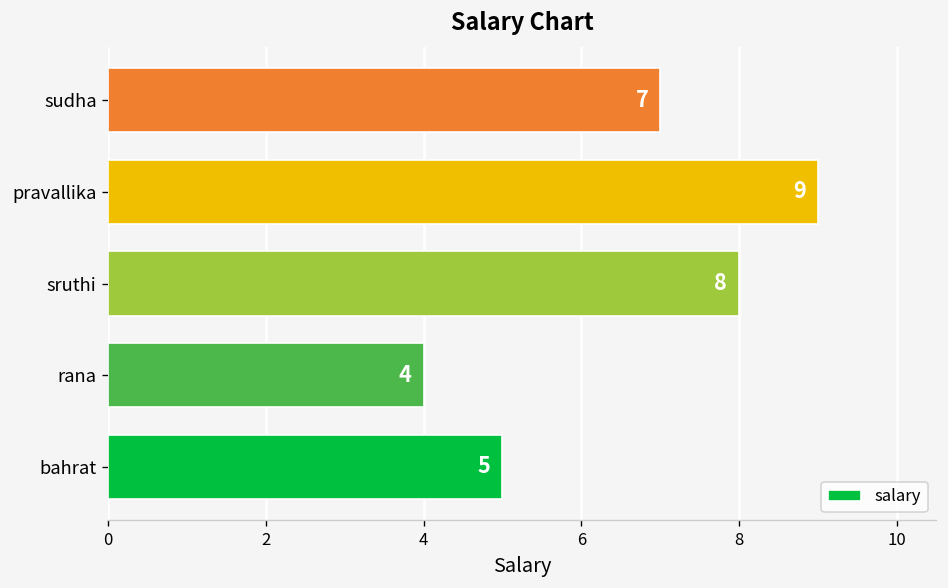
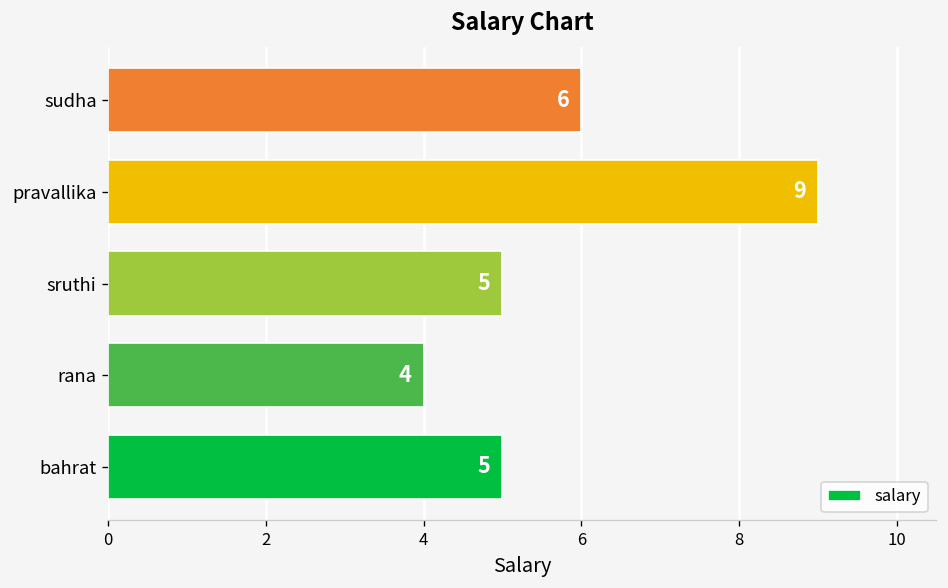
sudha: 7 -> 6
sruthi: 8 -> 5
